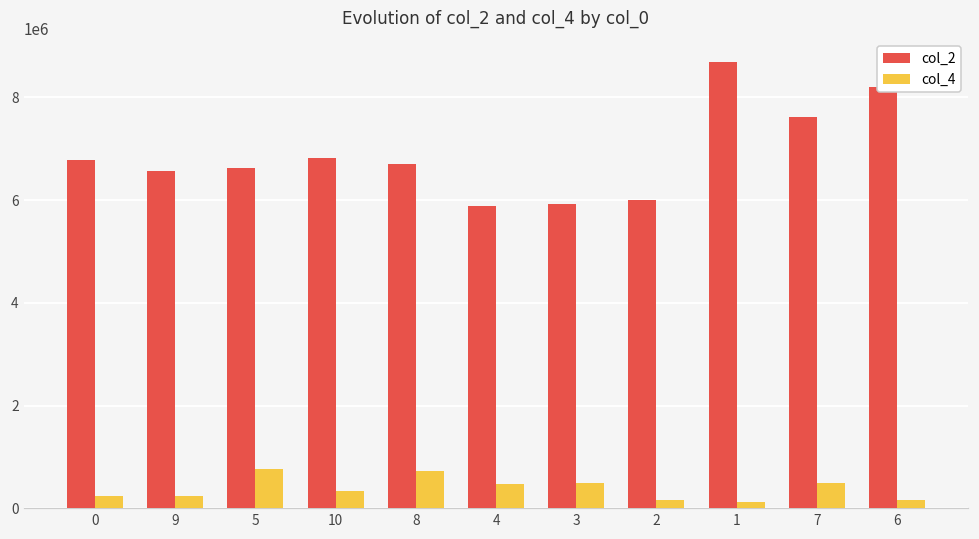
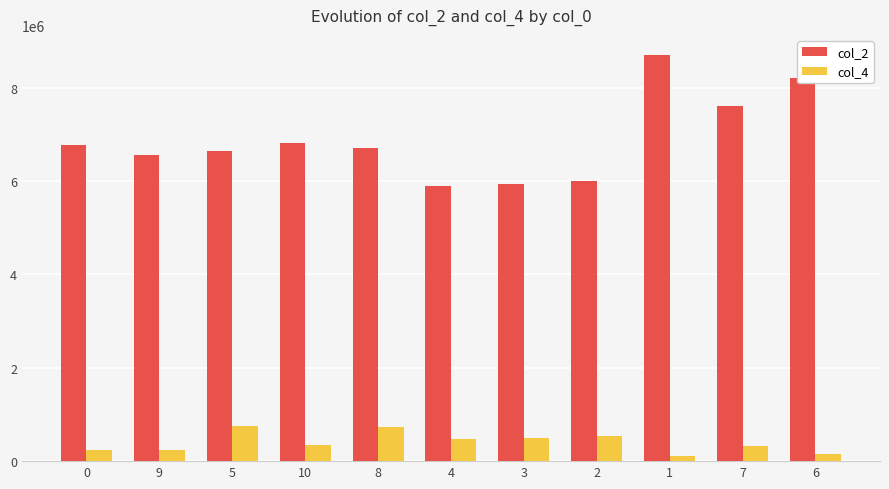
col_4, 2: 200000 -> 500000
col_4, 7: 500000 -> 300000
